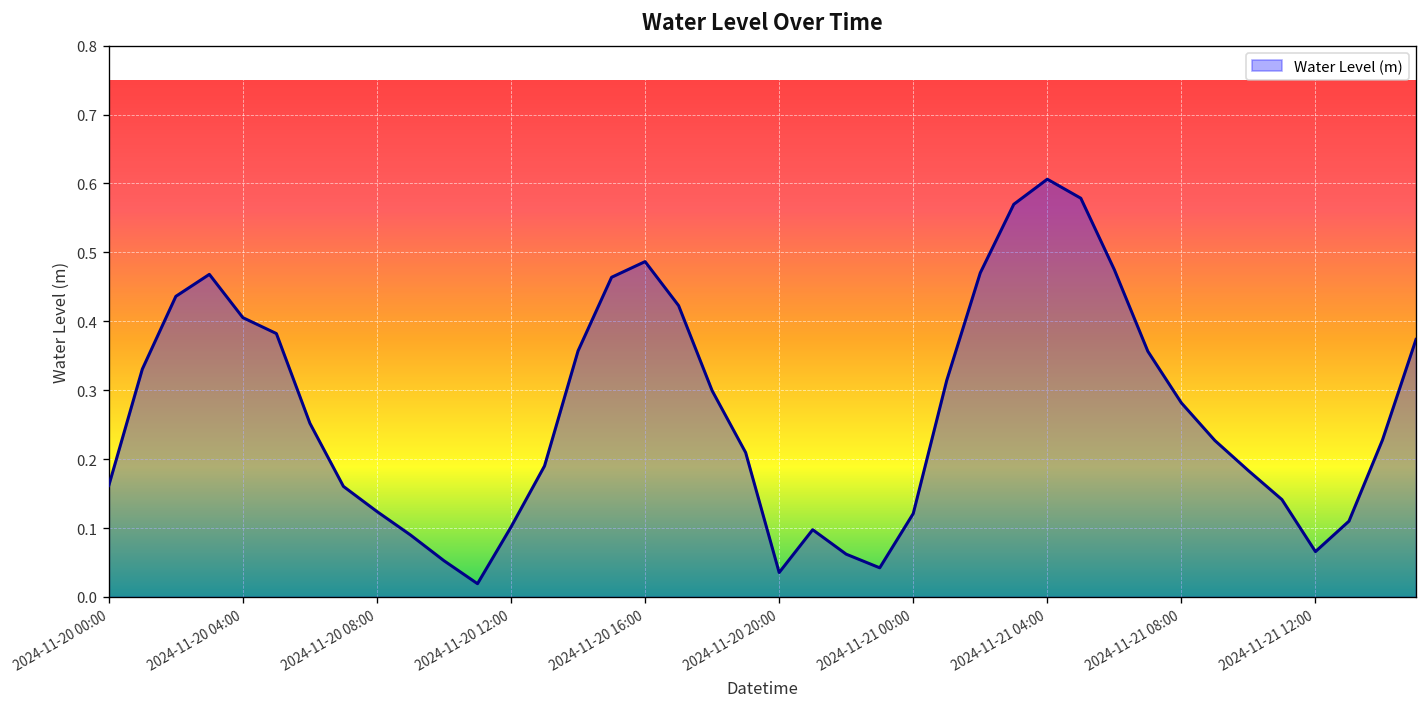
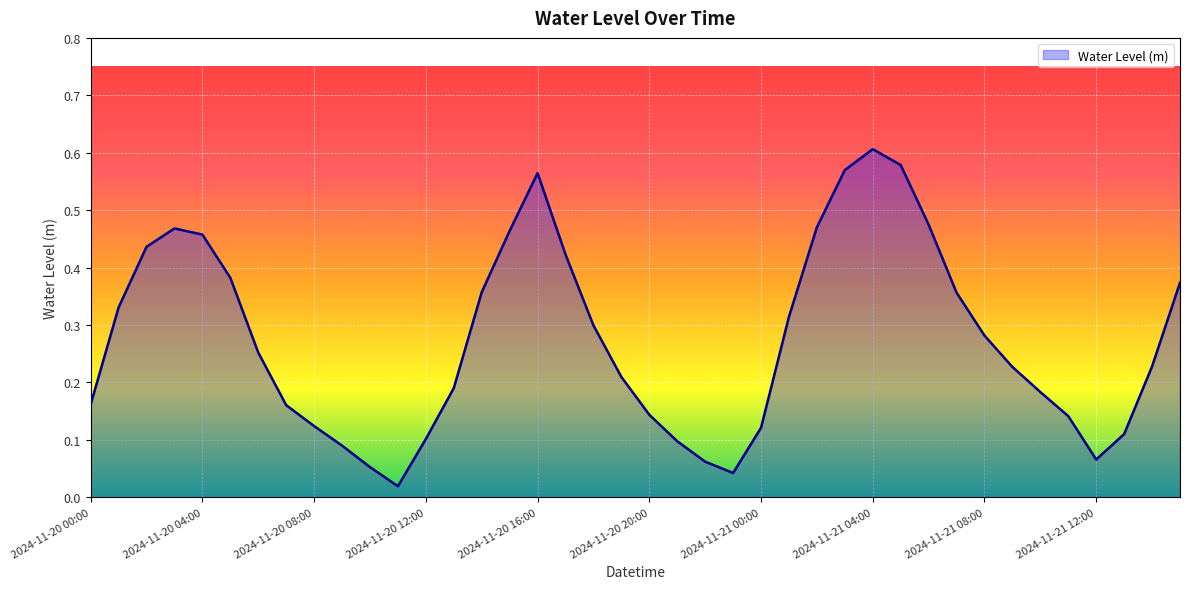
2024-11-20 04:00: 0.41 -> 0.46
2024-11-20 16:00: 0.49 -> 0.56
2024-11-20 20:00: 0.04 -> 0.14
